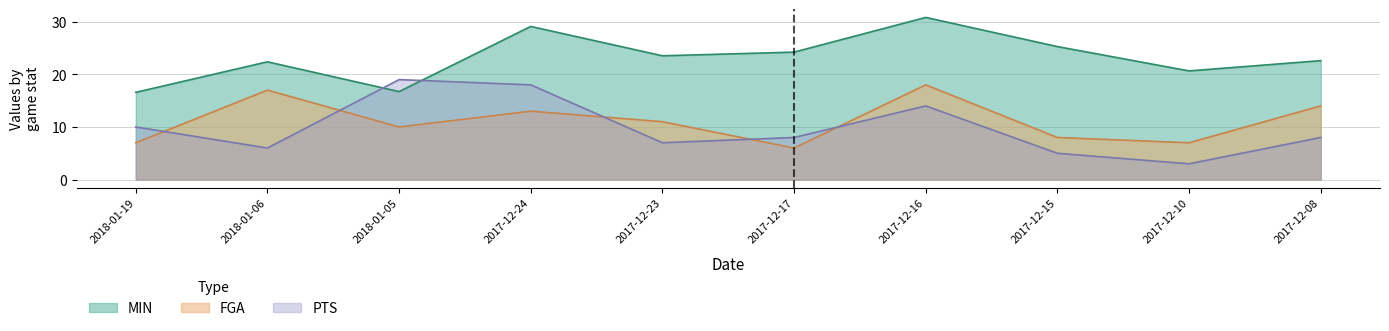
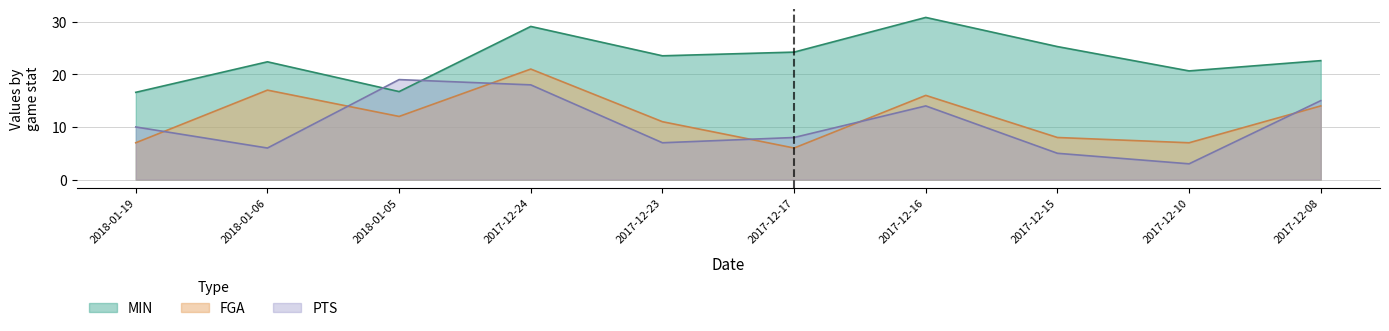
FGA, 2018-01-05: 10 -> 12
FGA, 2017-12-24: 13 -> 21
FGA, 2017-12-16: 18 -> 16
PTS, 2017-12-08: 8 -> 15
